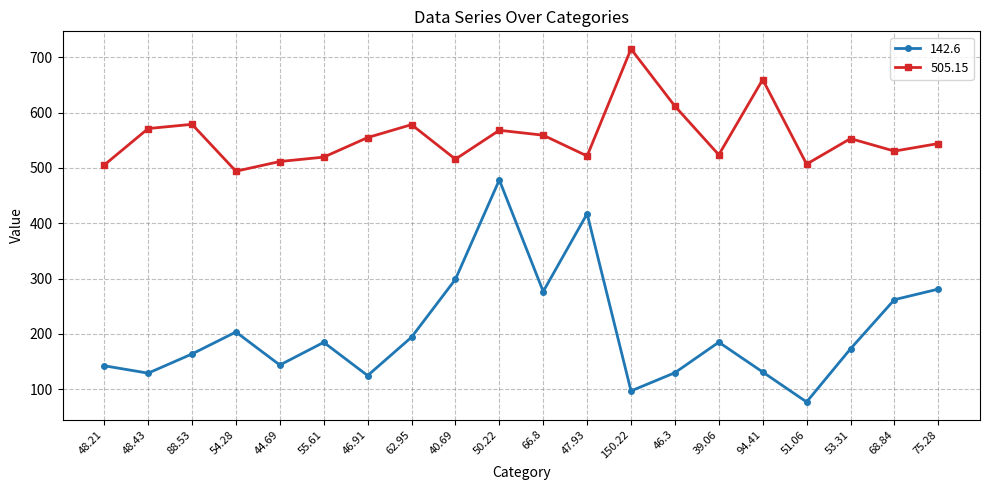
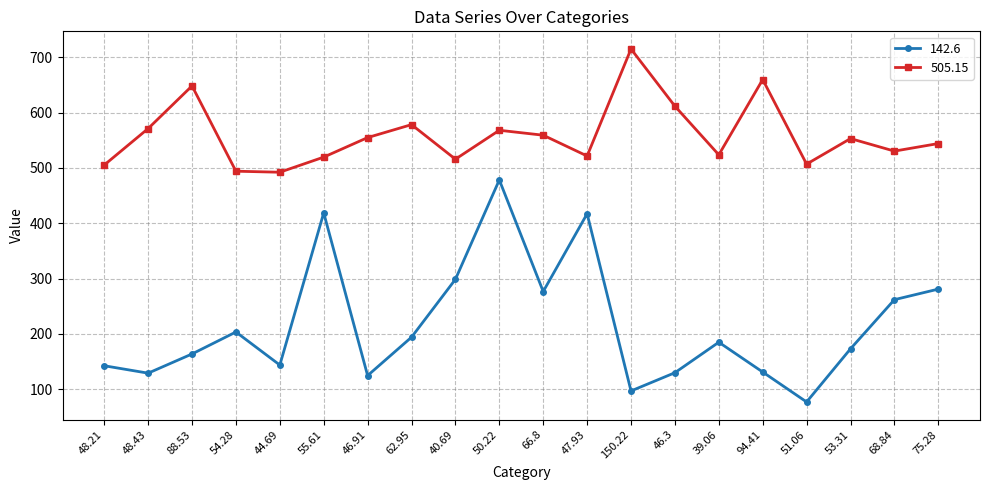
505.15, 88.53: 580 -> 650
505.15, 44.69: 510 -> 490
142.6, 55.61: 180 -> 420
